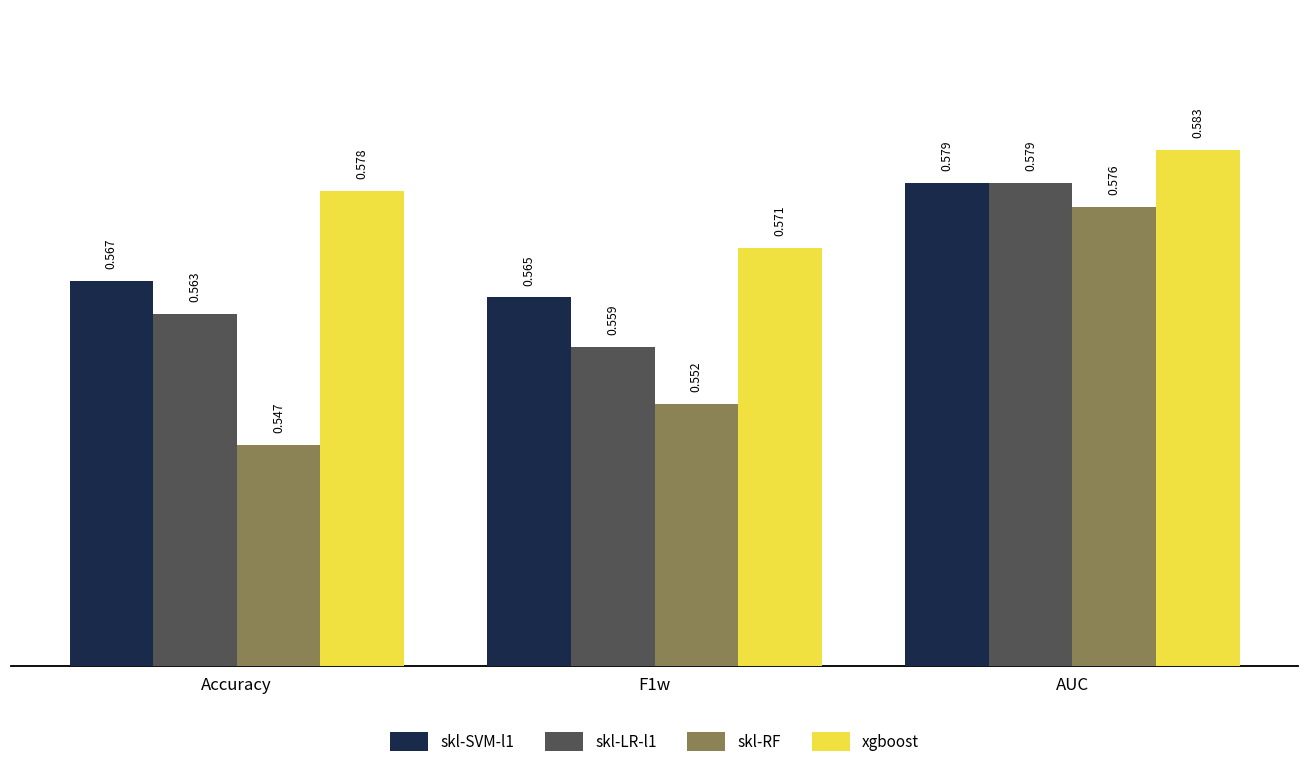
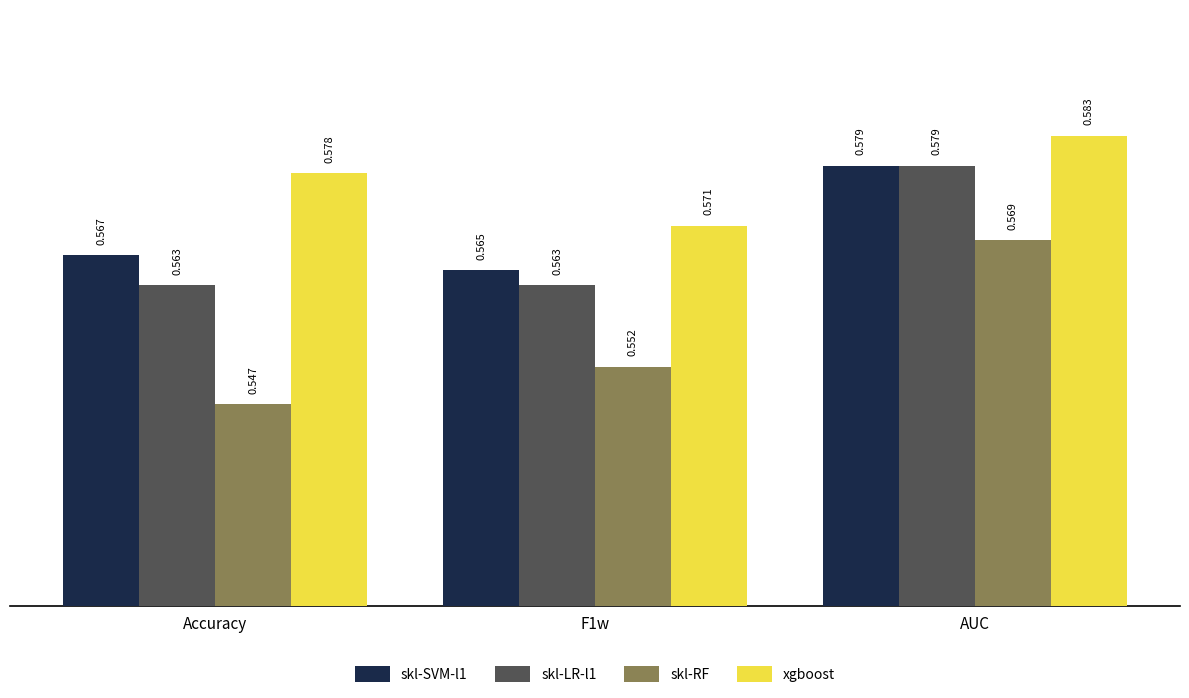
skl-LR-l1, F1w: 0.559 -> 0.563
skl-RF, AUC: 0.576 -> 0.569
